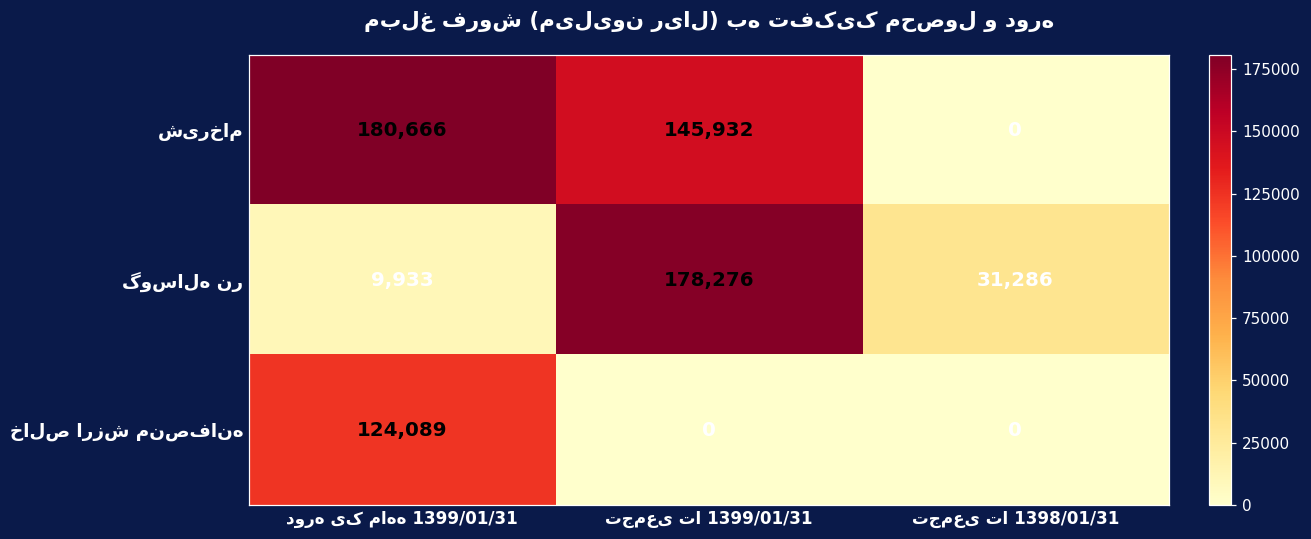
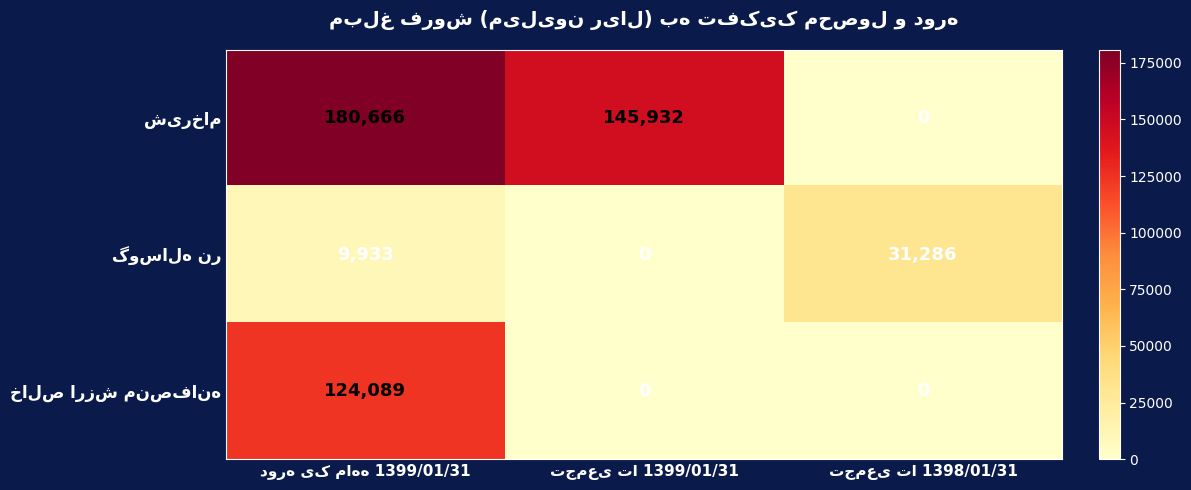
گوساله نر, تجمعی تا 1399/01/31: 178,276 -> 0
